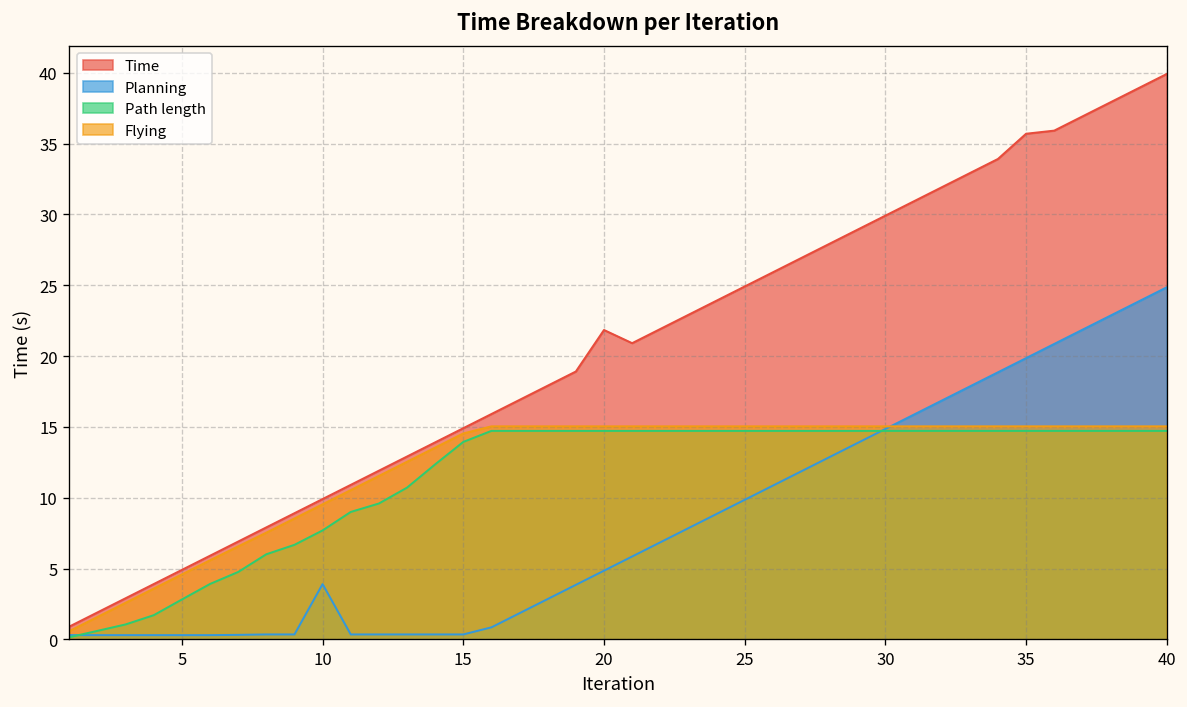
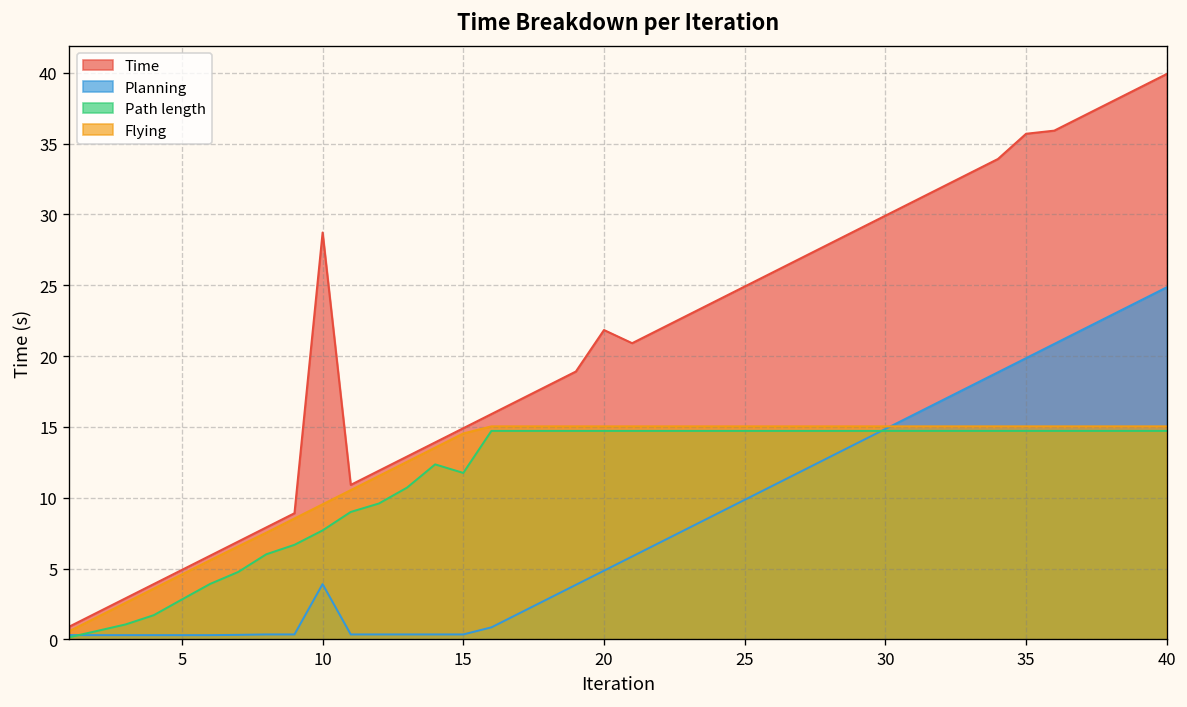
Time, 10: 9.9 -> 28.7
Path length, 15: 13.9 -> 11.8
